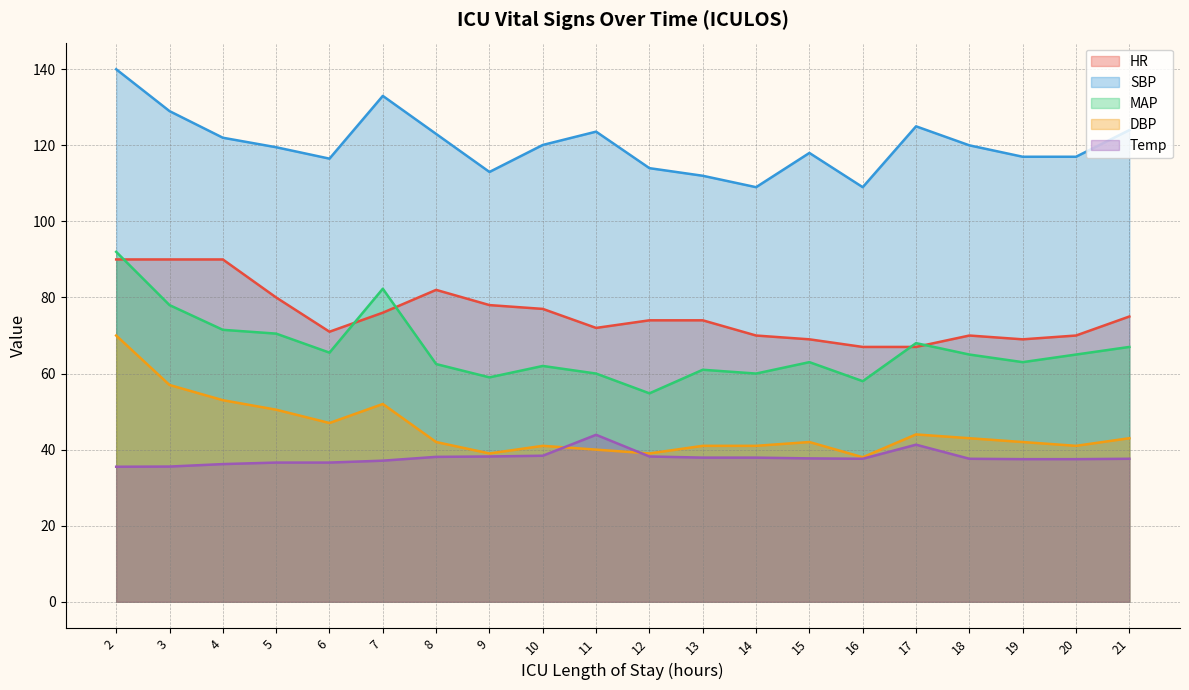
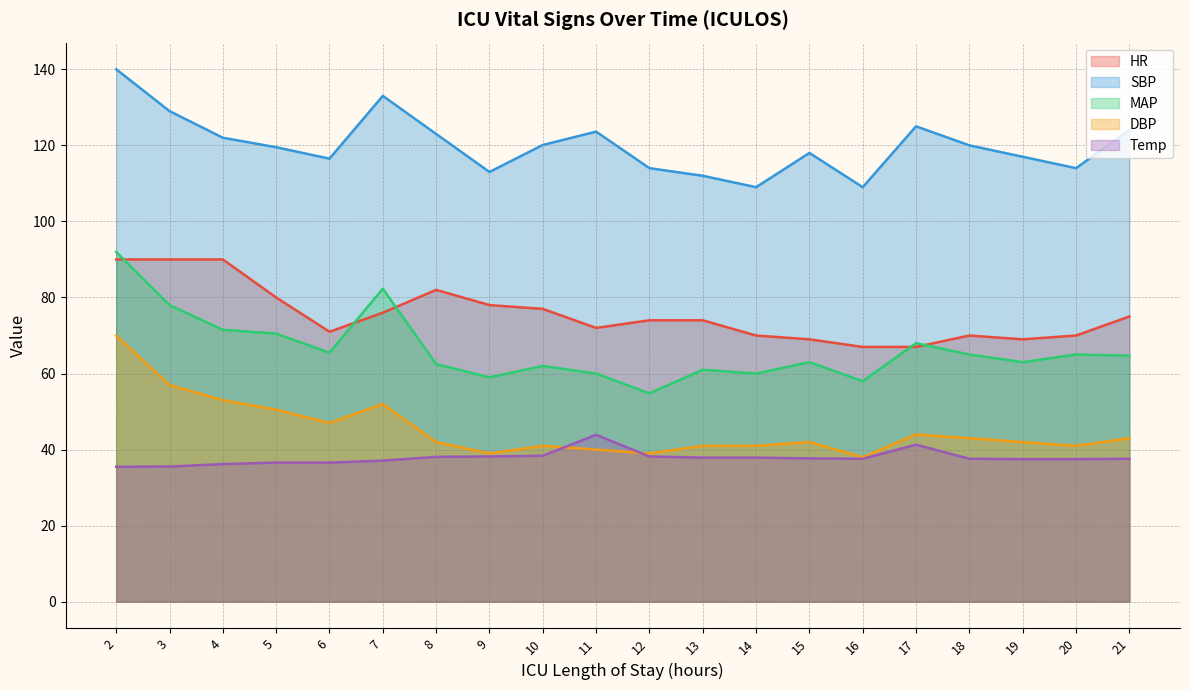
SBP, 20: 117 -> 114
MAP, 21: 67 -> 65
